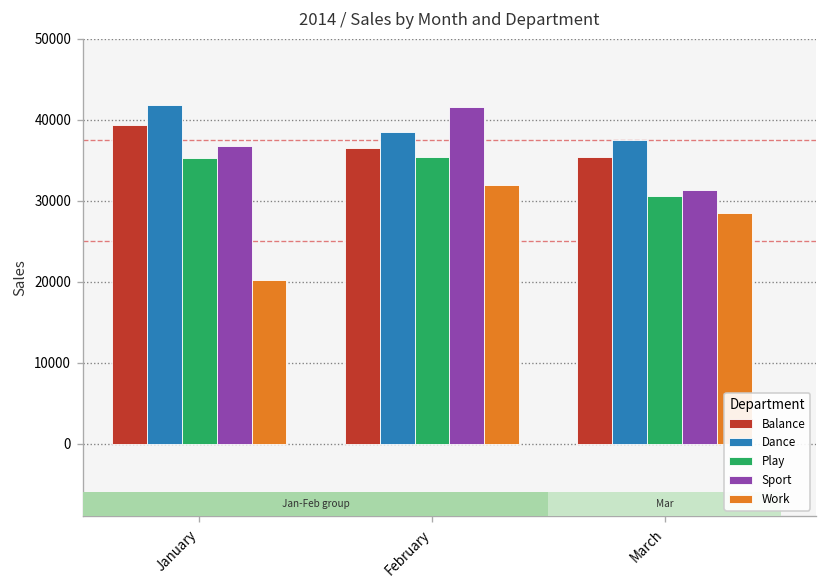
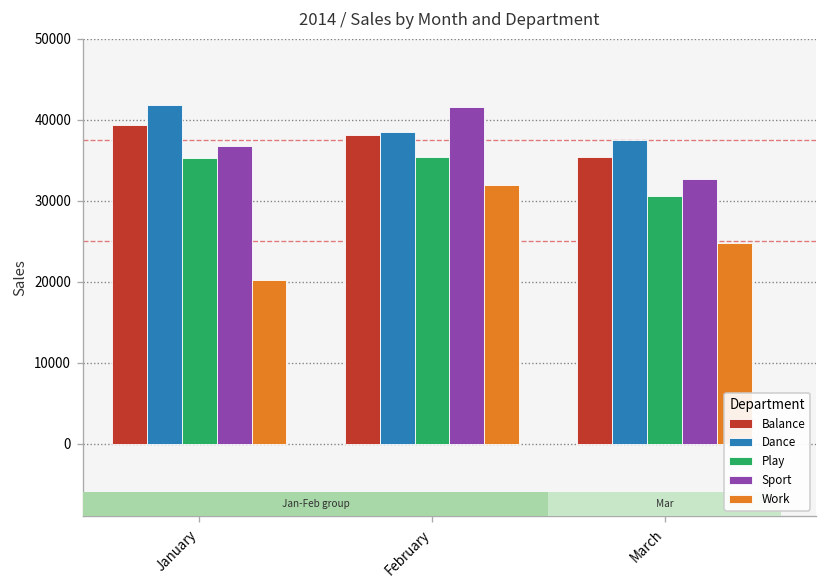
Balance, February: 37000 -> 38000
Sport, March: 31000 -> 33000
Work, March: 29000 -> 25000
